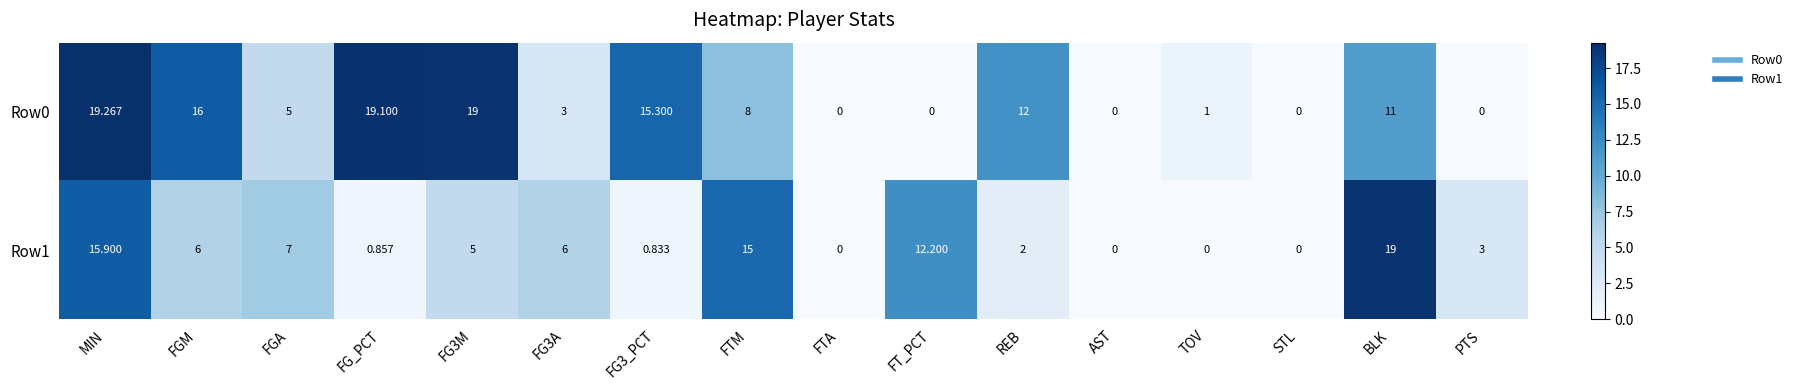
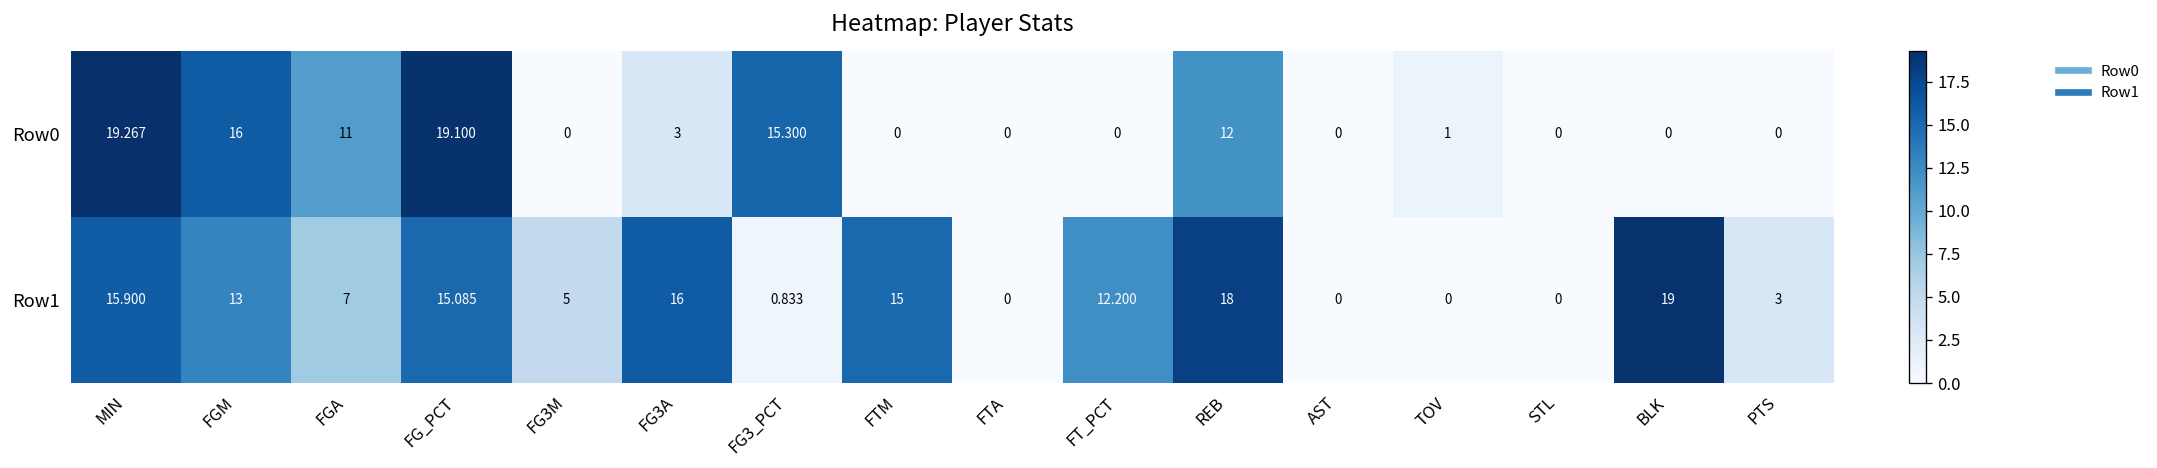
Row0, FGA: 5 -> 11
Row0, FG3M: 19 -> 0
Row0, FTM: 8 -> 0
Row0, BLK: 11 -> 0
Row1, FGM: 6 -> 13
Row1, FG_PCT: 0.857 -> 15.085
Row1, FG3A: 6 -> 16
Row1, REB: 2 -> 18
